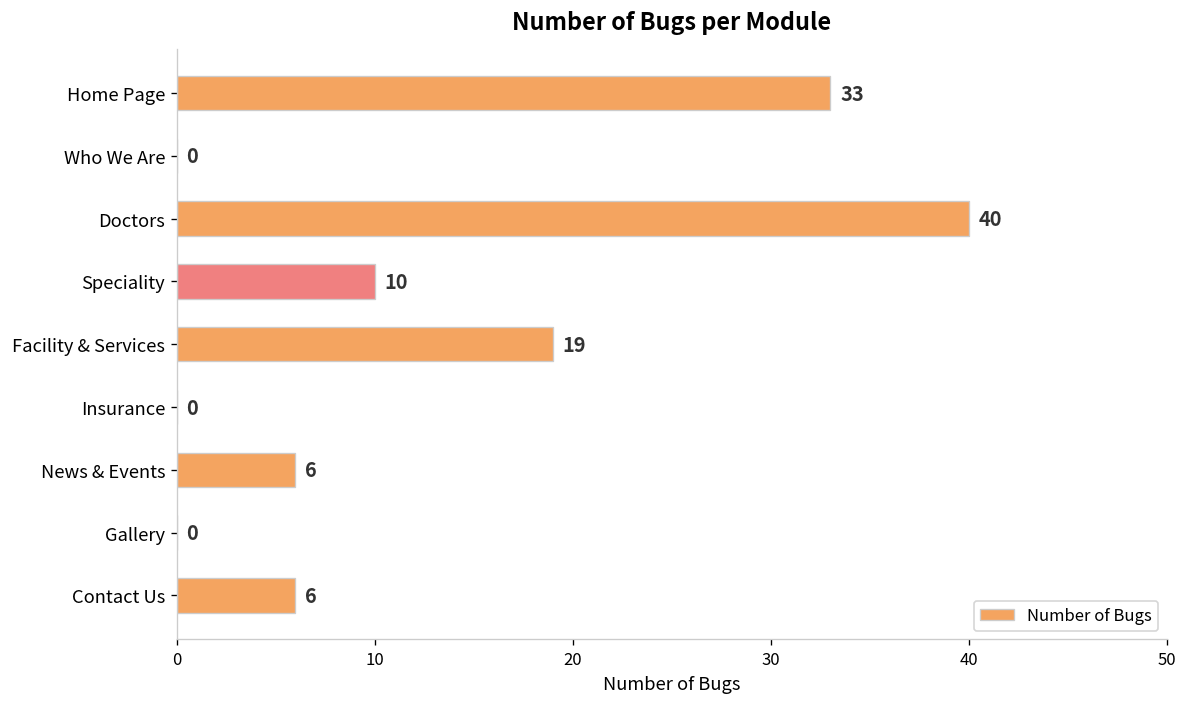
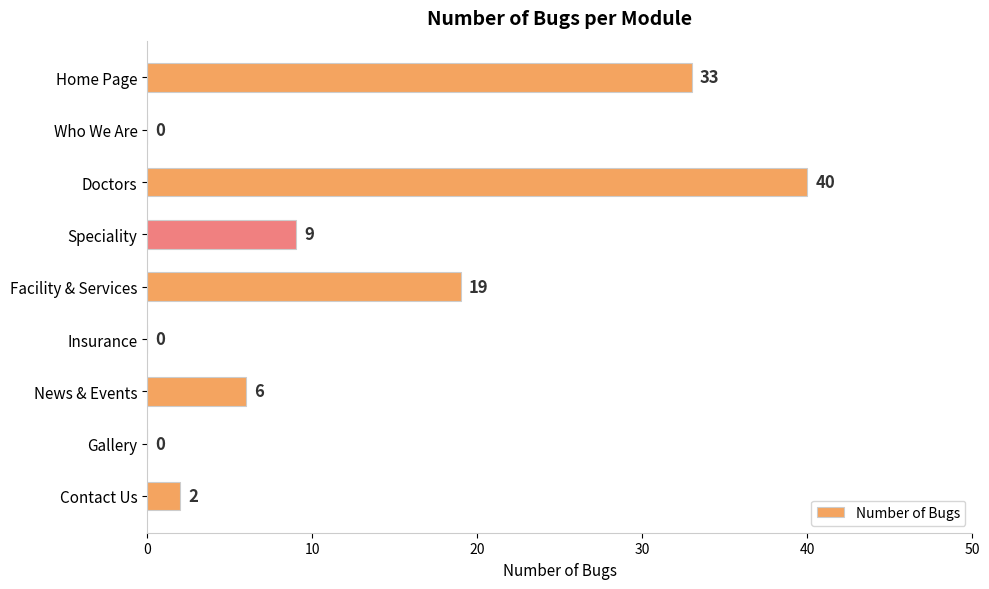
Speciality: 10 -> 9
Contact Us: 6 -> 2
